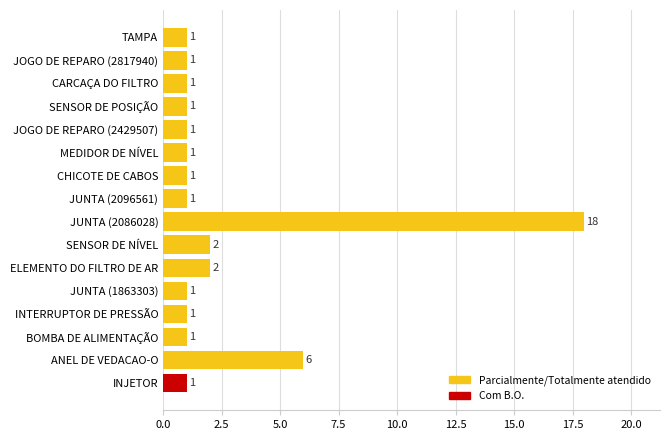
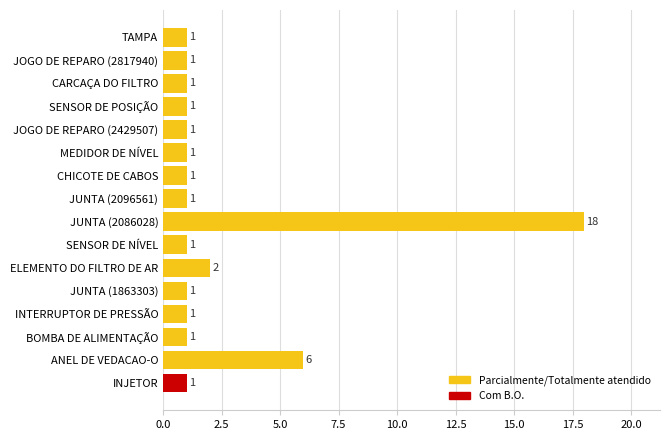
SENSOR DE NÍVEL: 2 -> 1
